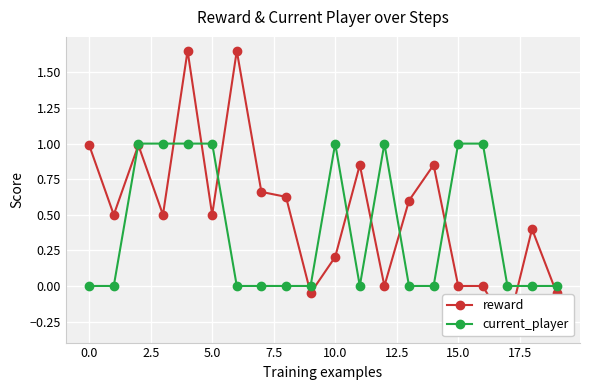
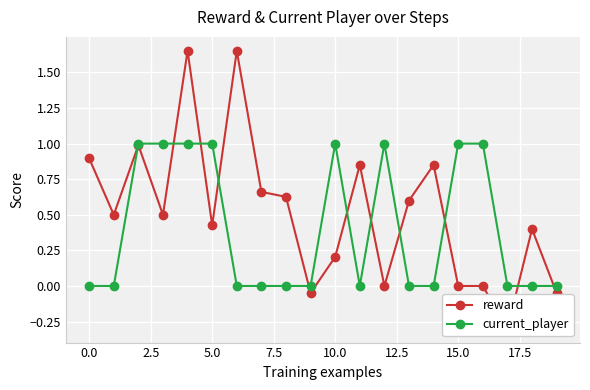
reward, 0.0: 0.99 -> 0.90
reward, 5.0: 0.50 -> 0.43
